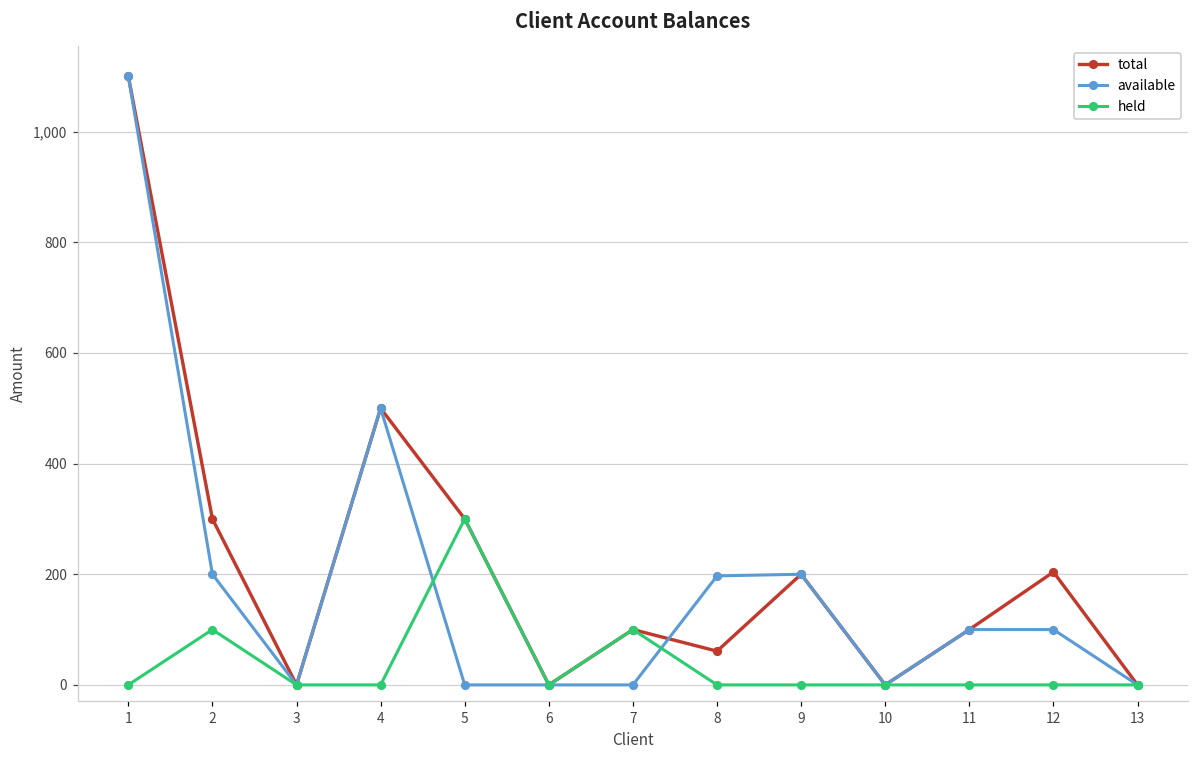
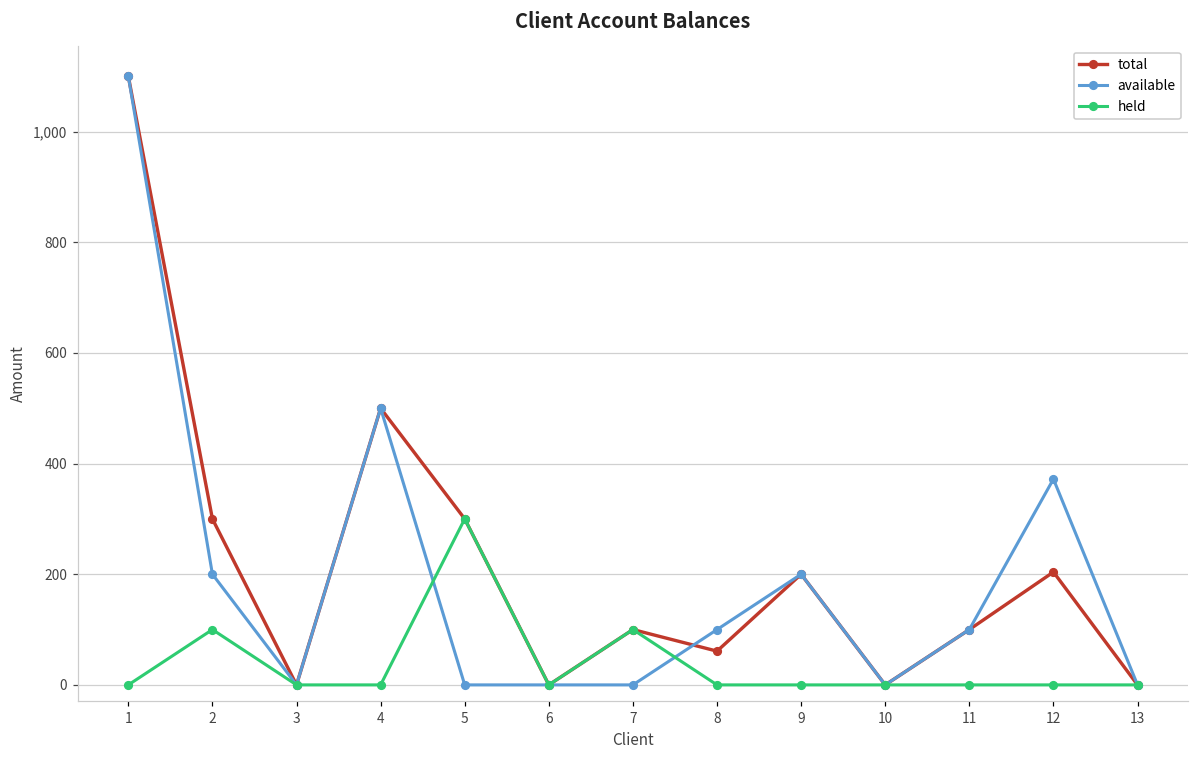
available, 8: 200 -> 100
available, 12: 100 -> 370
